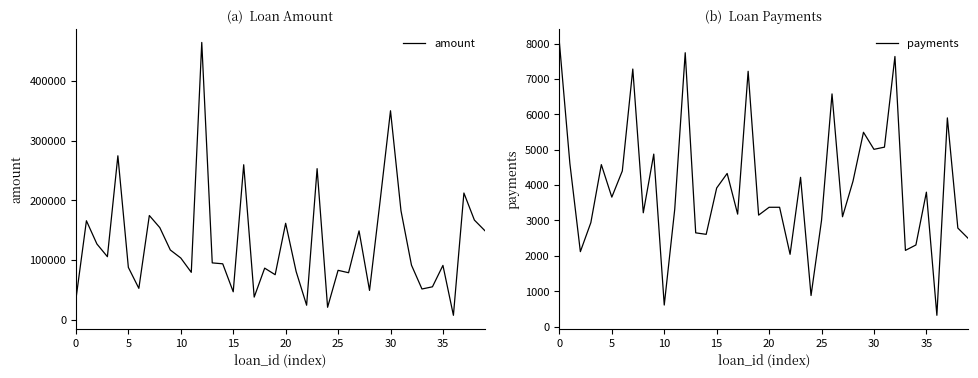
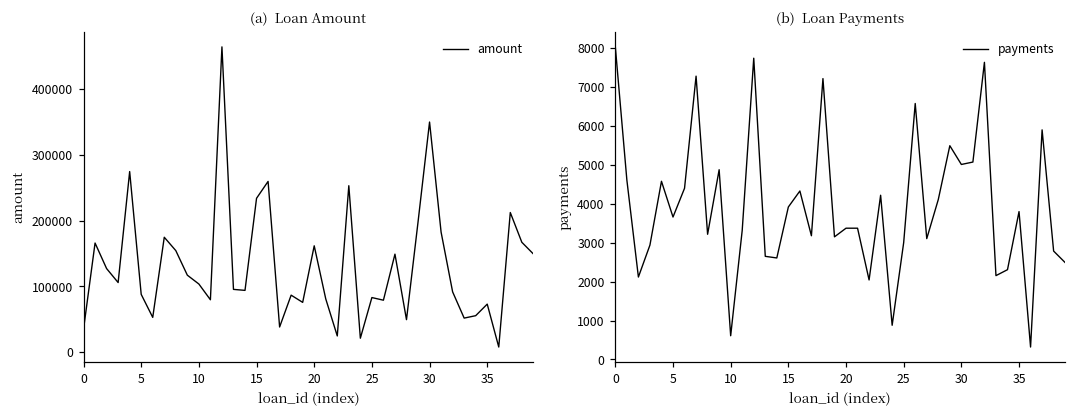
(a) Loan Amount, 15: 50000 -> 230000
(a) Loan Amount, 35: 90000 -> 70000
